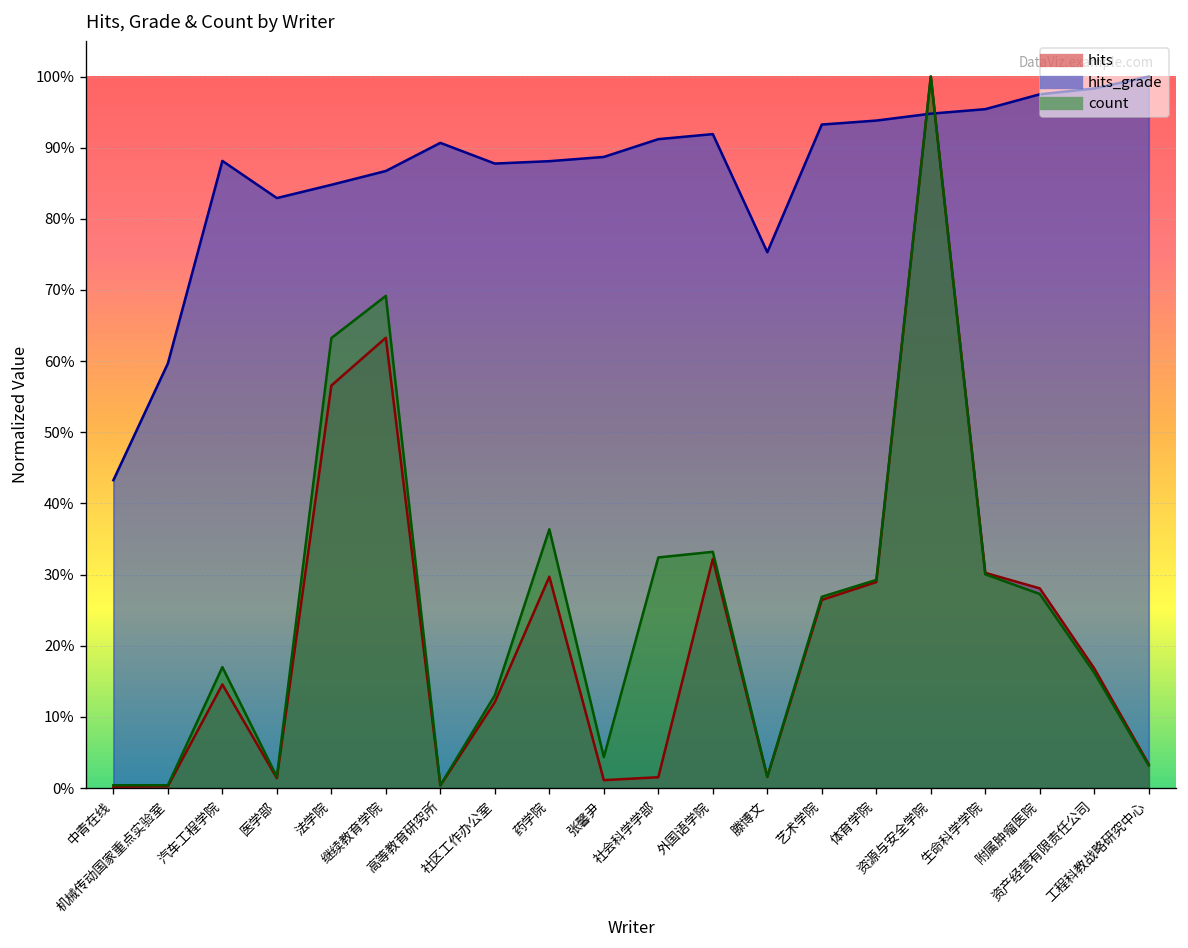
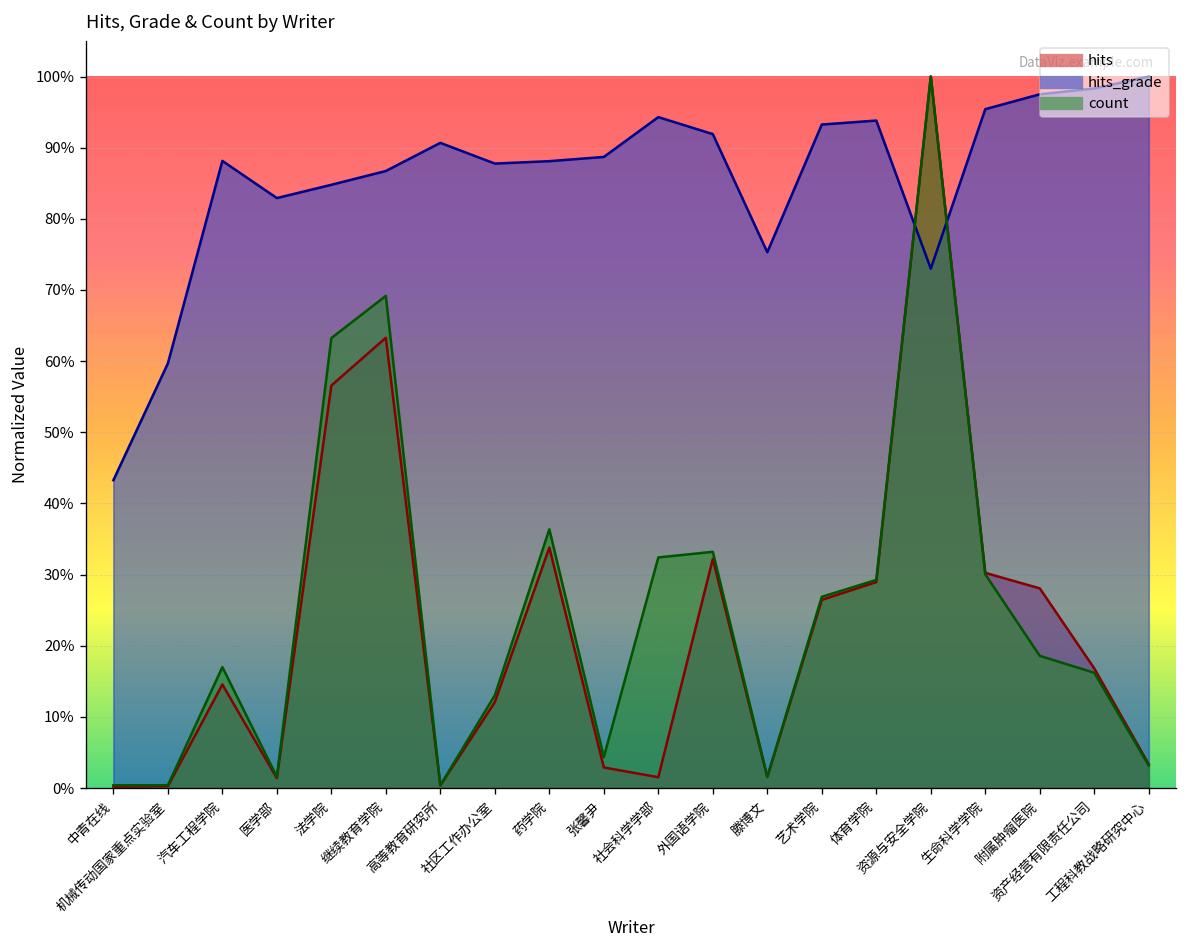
hits, 药学院: 30% -> 34%
hits, 张馨尹: 1% -> 3%
hits_grade, 社会科学学部: 91% -> 94%
hits_grade, 资源与安全学院: 95% -> 73%
count, 附属肿瘤医院: 27% -> 19%
